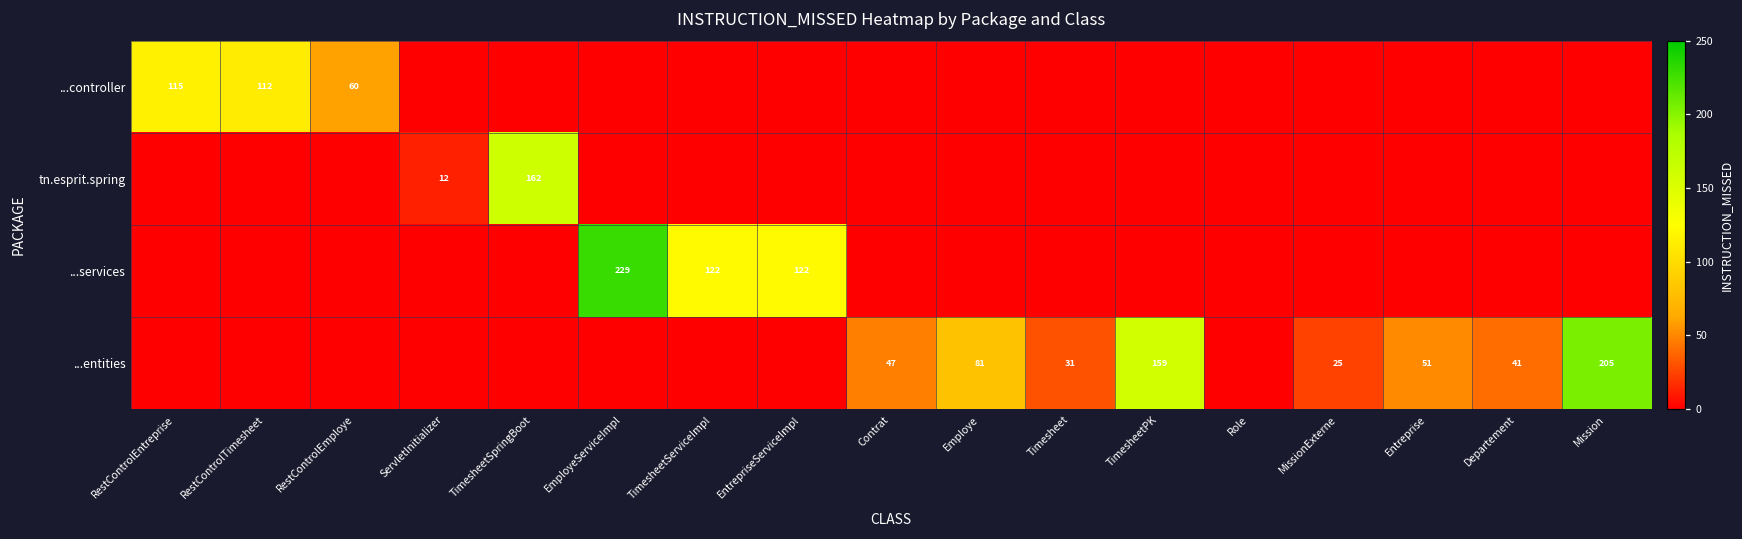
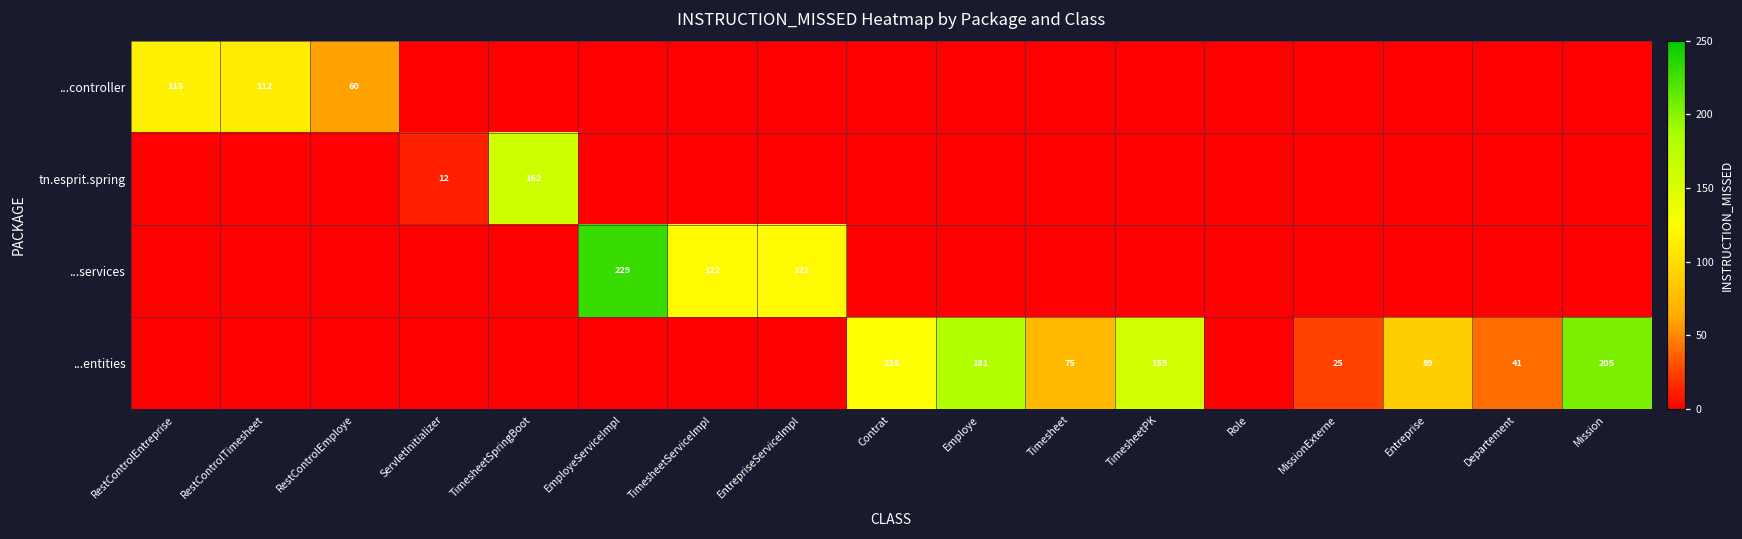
...entities, Contrat: 47 -> 125
...entities, Employe: 81 -> 181
...entities, Timesheet: 31 -> 75
...entities, Entreprise: 51 -> 89
